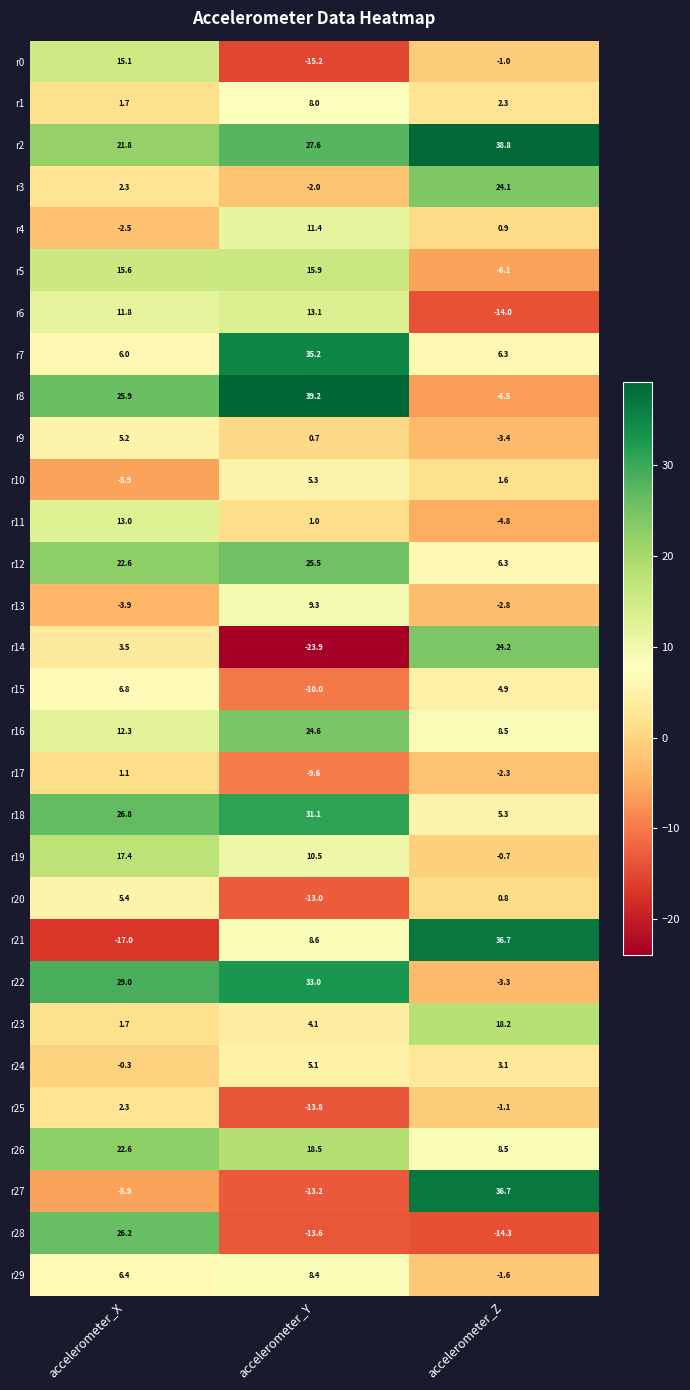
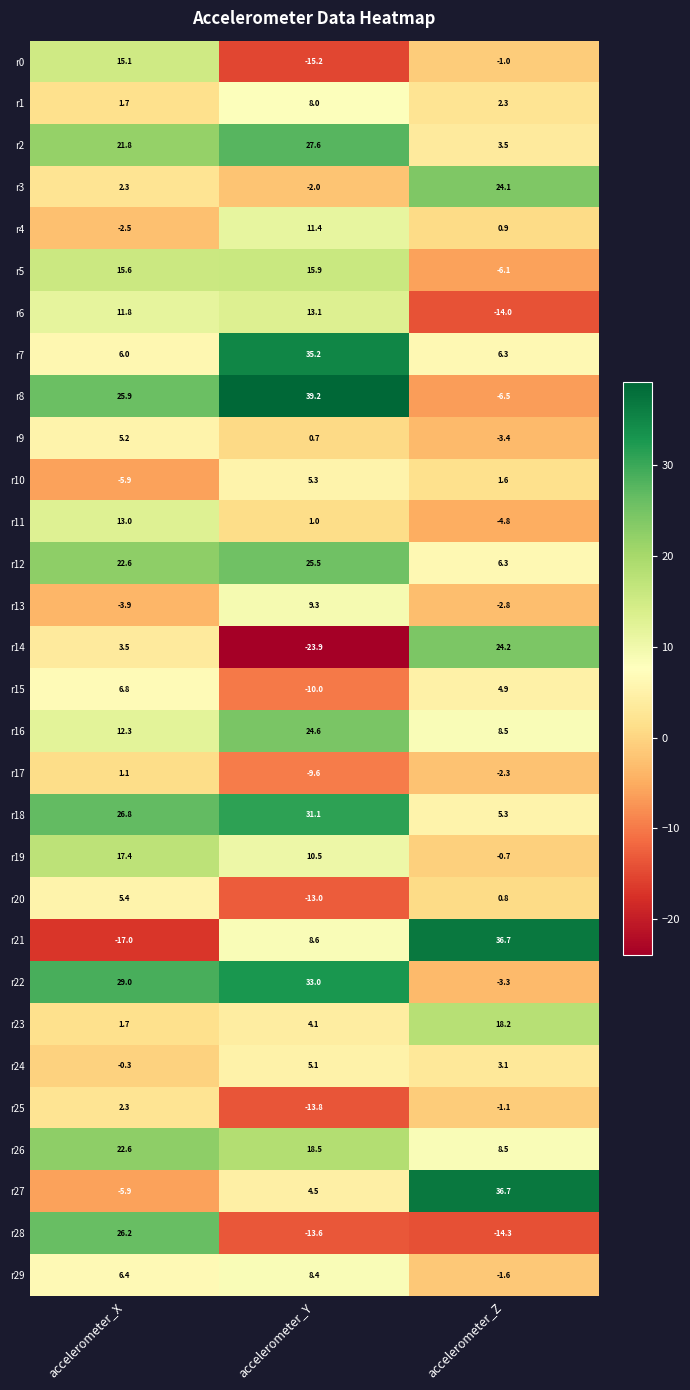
r2, accelerometer_Z: 38.8 -> 3.5
r27, accelerometer_Y: -13.2 -> 4.5
